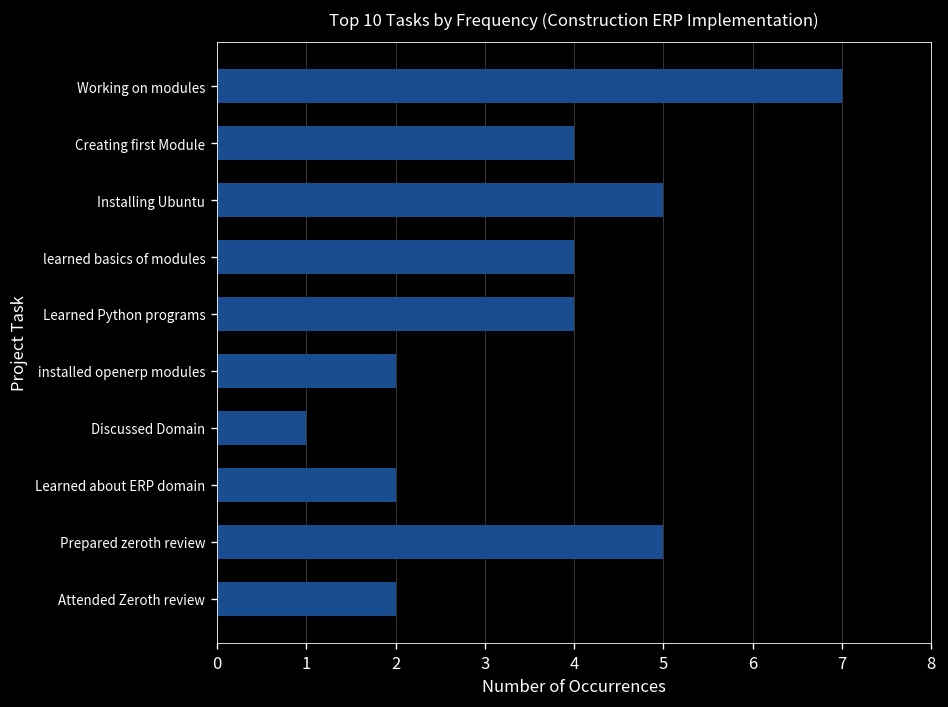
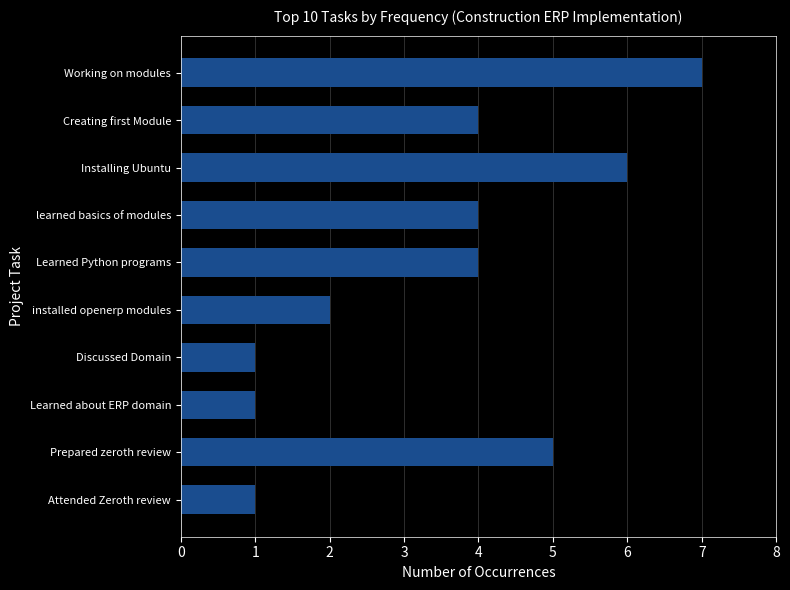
Installing Ubuntu: 5 -> 6
Learned about ERP domain: 2 -> 1
Attended Zeroth review: 2 -> 1
